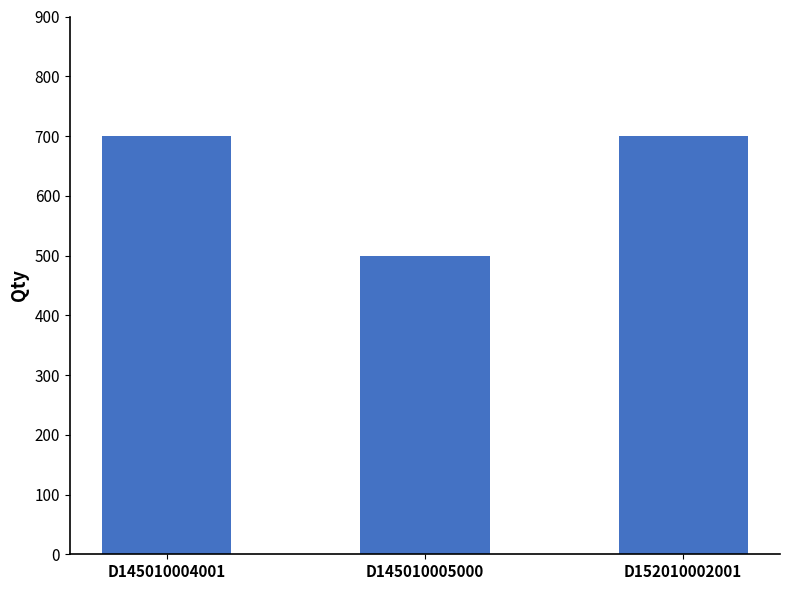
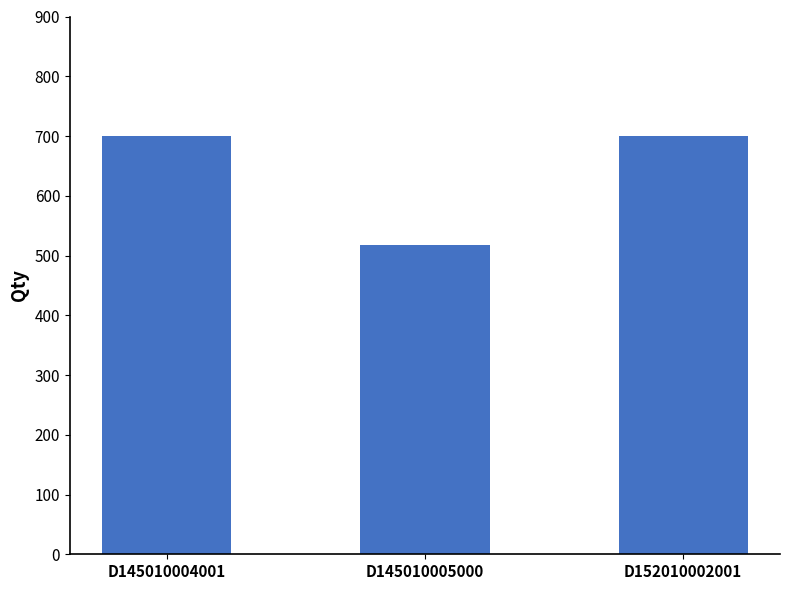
D145010005000: 500 -> 520
